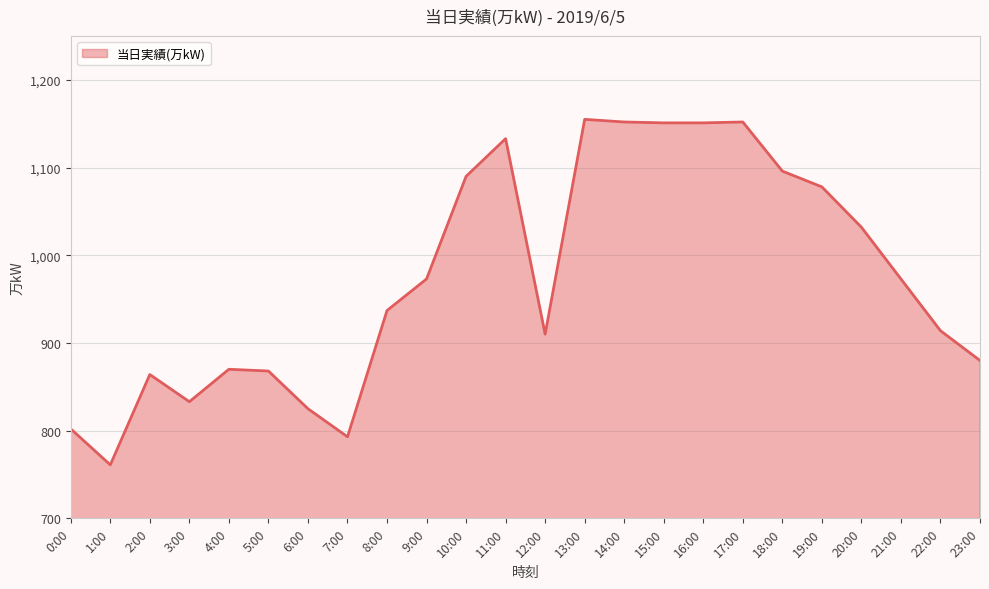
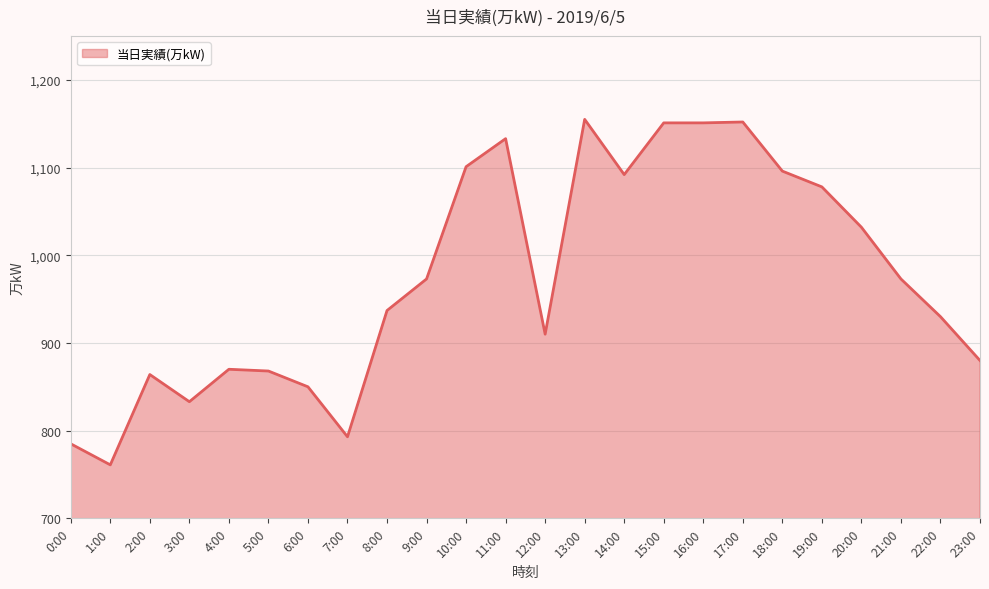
0:00: 800 -> 790
6:00: 830 -> 850
10:00: 1,090 -> 1,100
14:00: 1,150 -> 1,090
22:00: 910 -> 930
